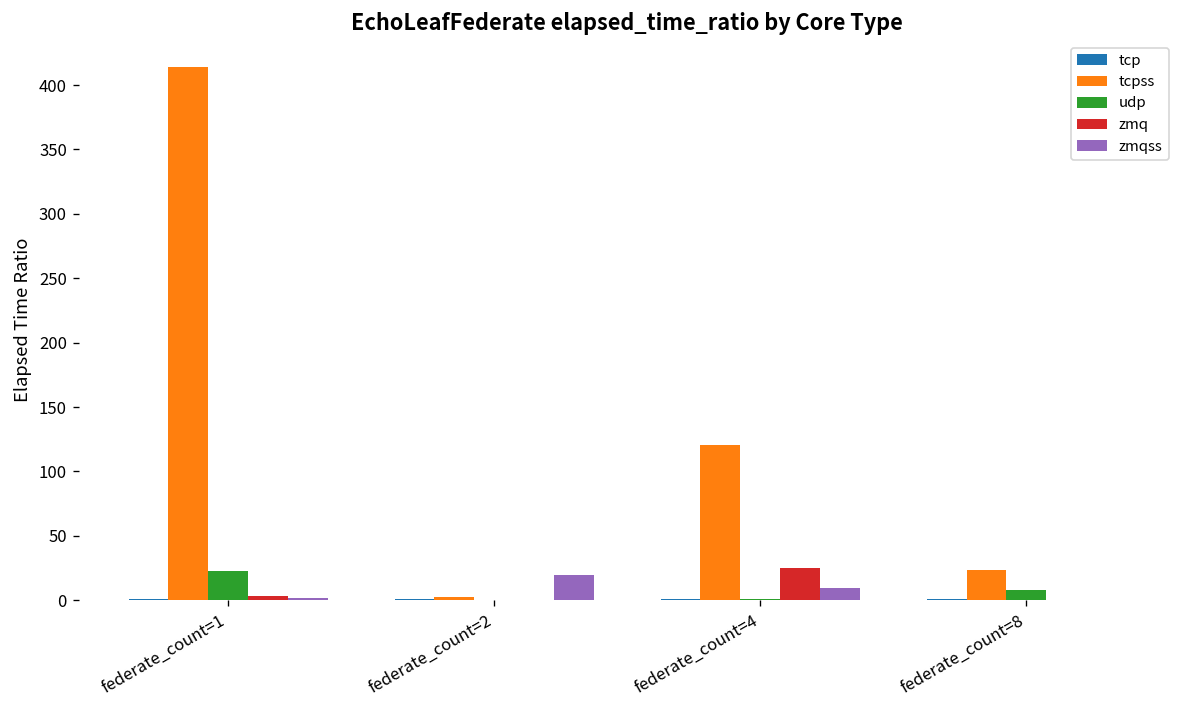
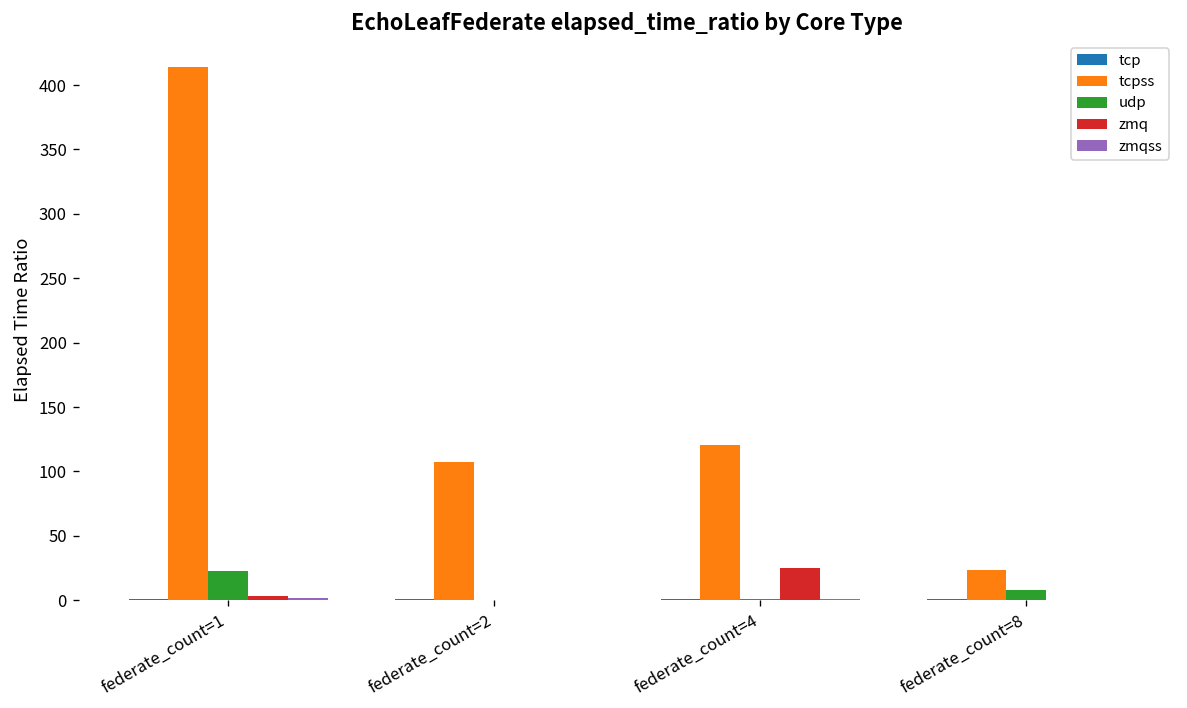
tcpss, federate_count=2: 2 -> 108
zmqss, federate_count=2: 20 -> 0
zmqss, federate_count=4: 10 -> 1
